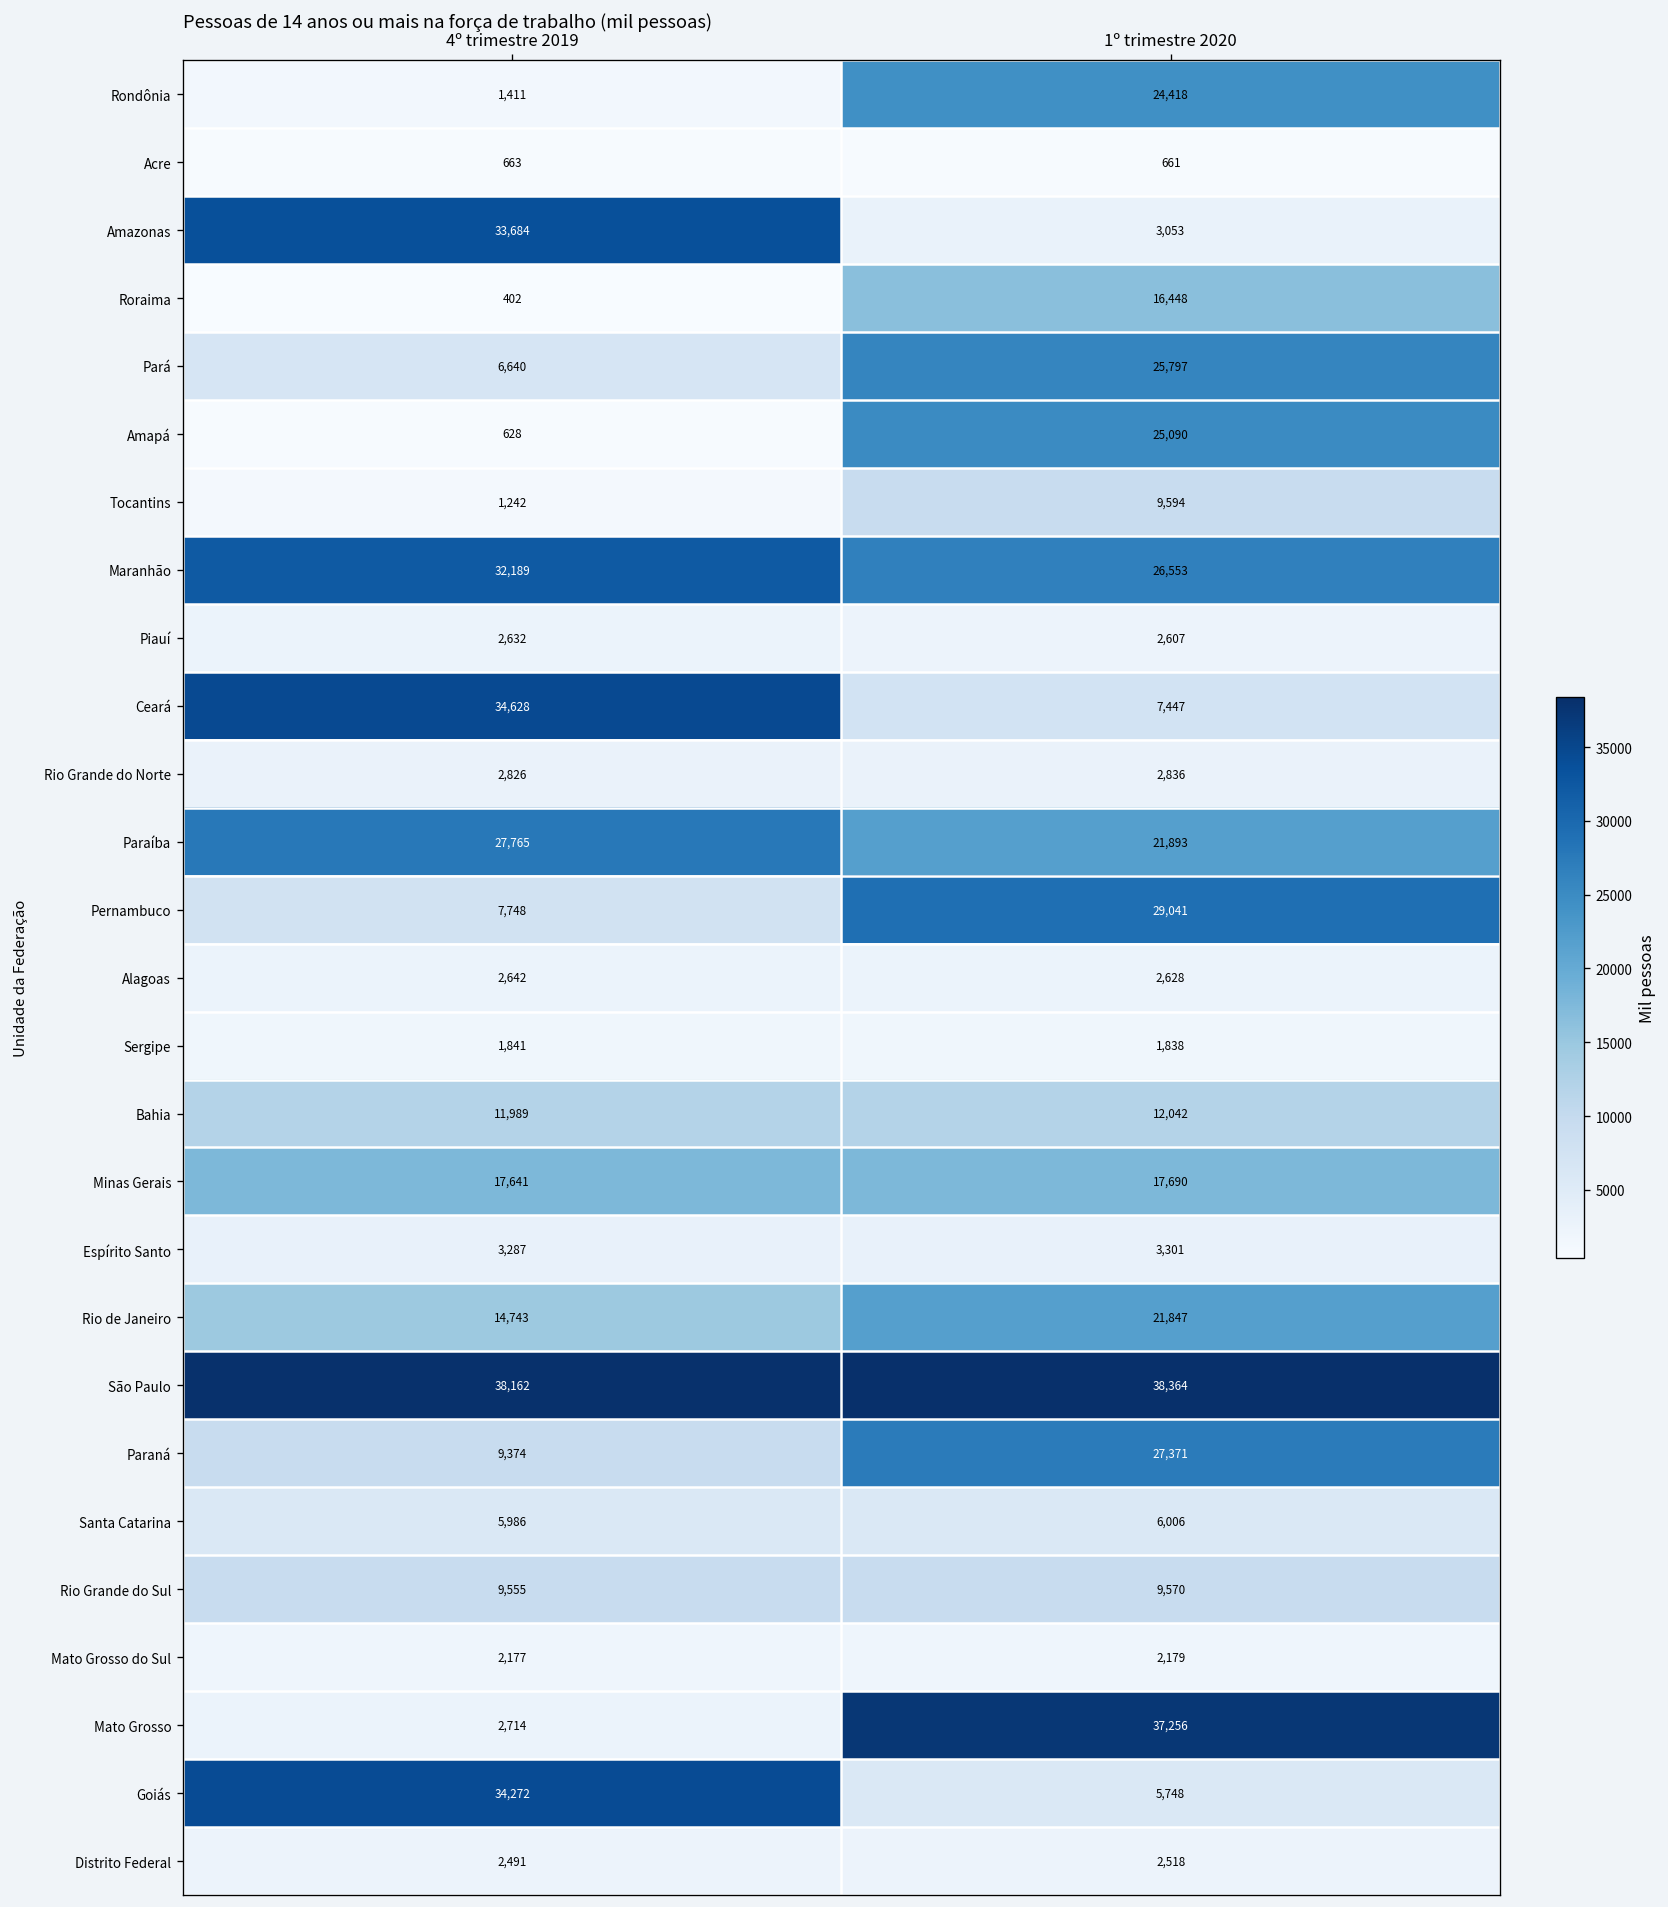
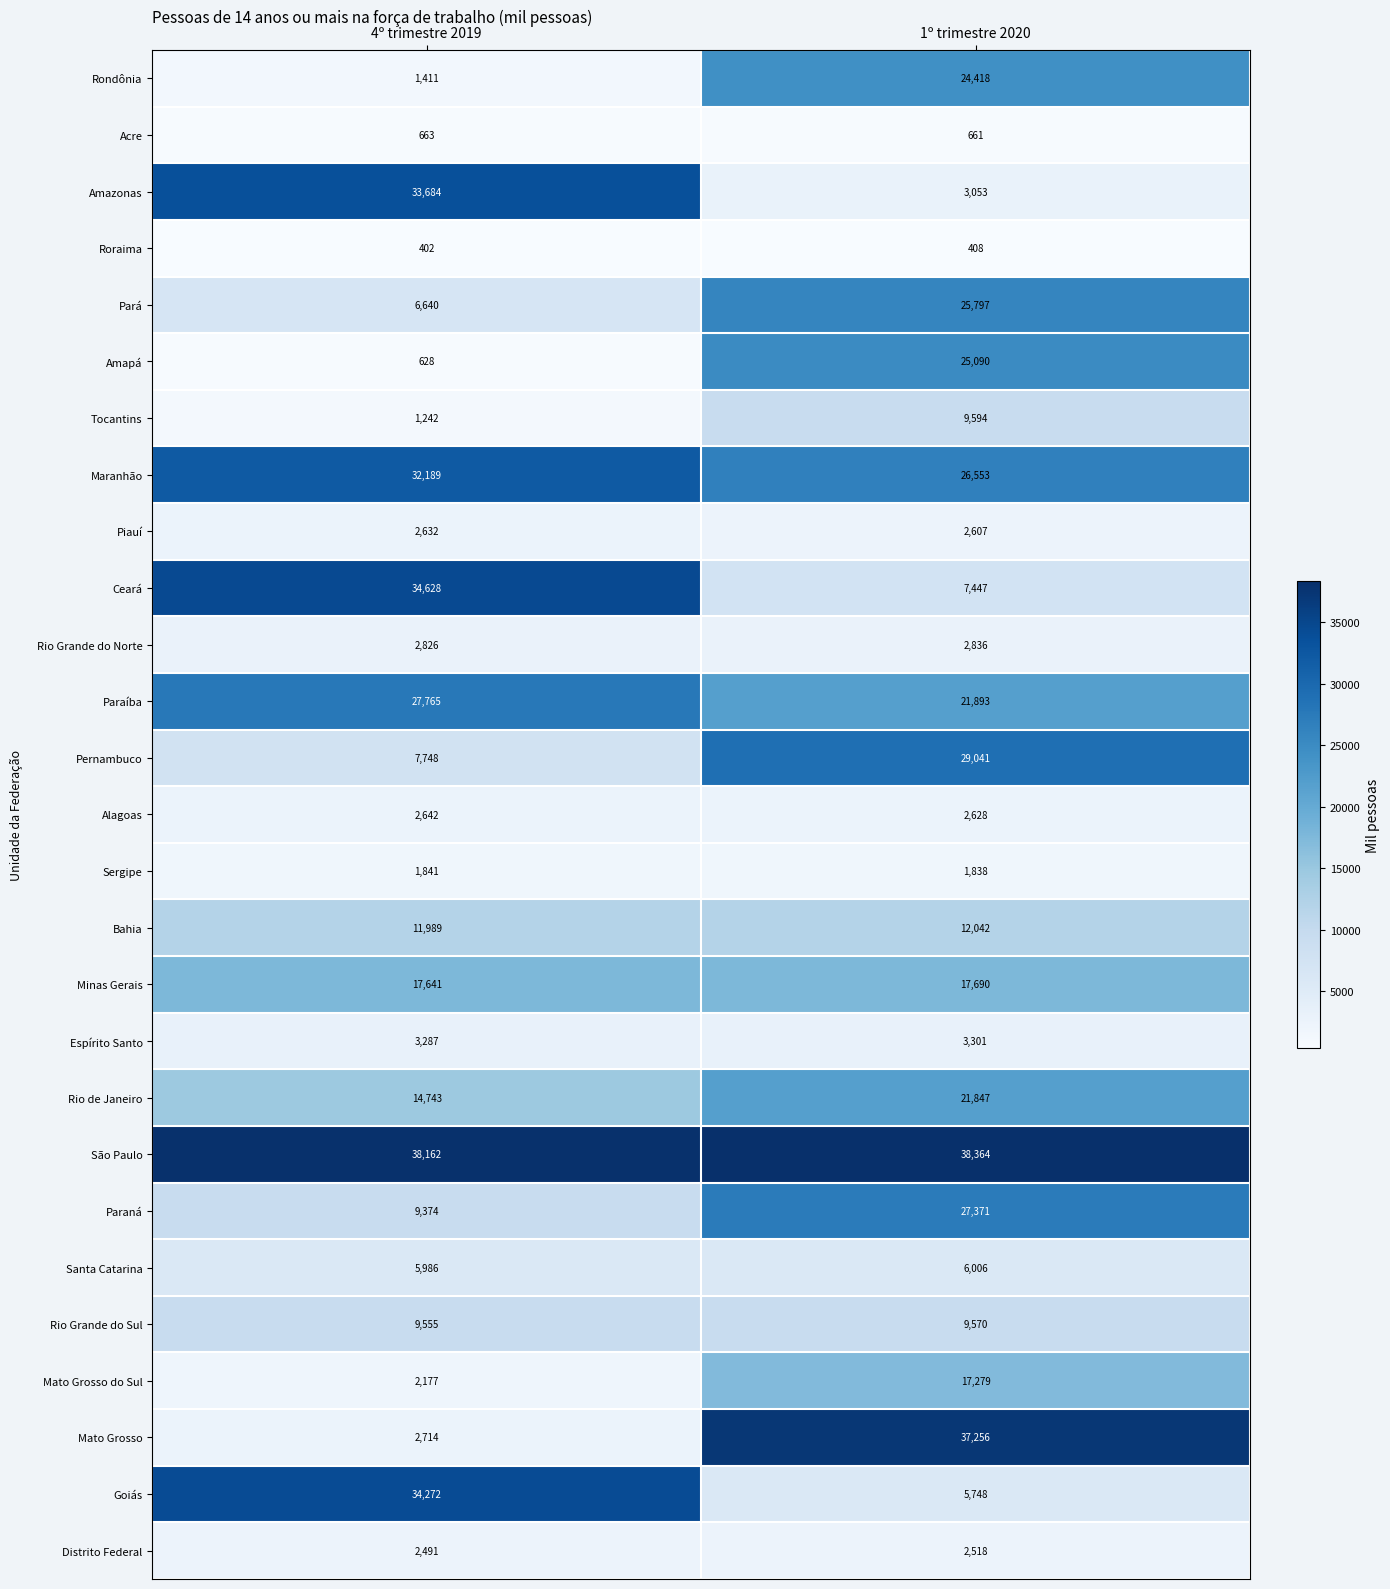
Roraima, 1º trimestre 2020: 16,448 -> 408
Mato Grosso do Sul, 1º trimestre 2020: 2,179 -> 17,279
